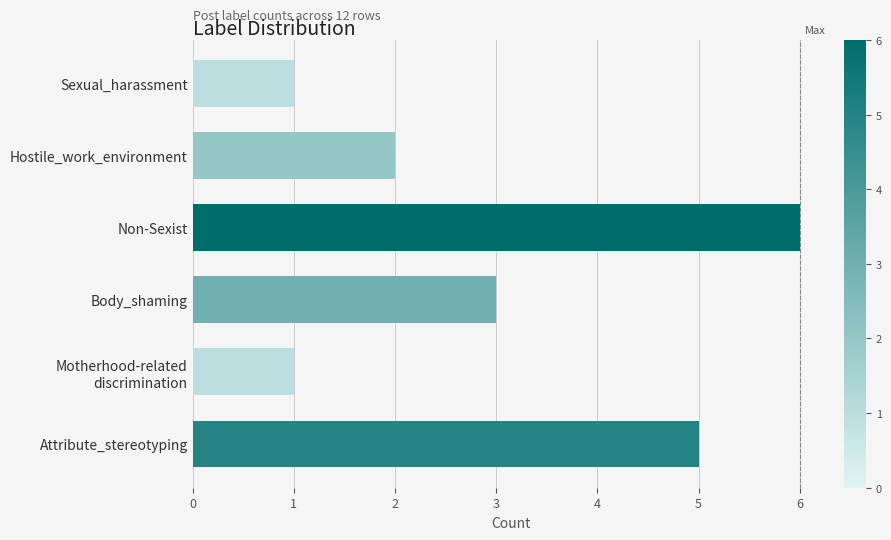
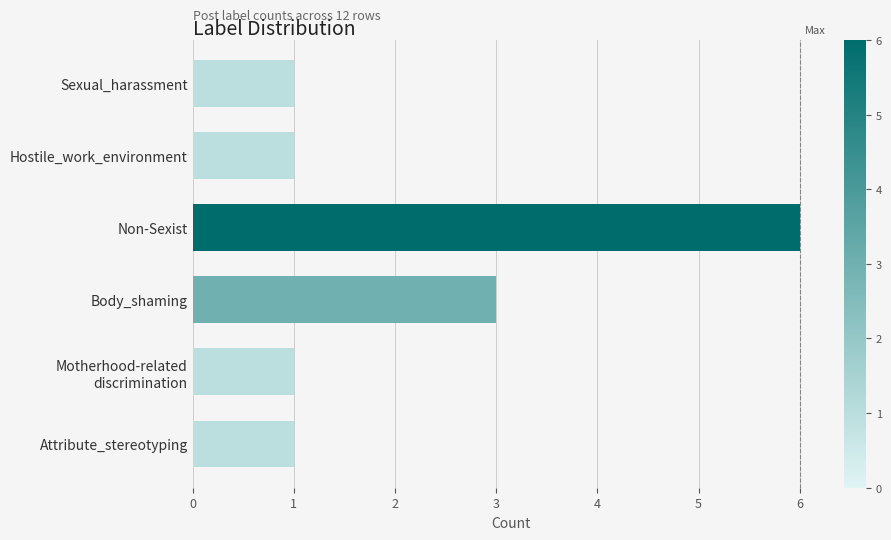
Hostile_work_environment: 2 -> 1
Attribute_stereotyping: 5 -> 1
